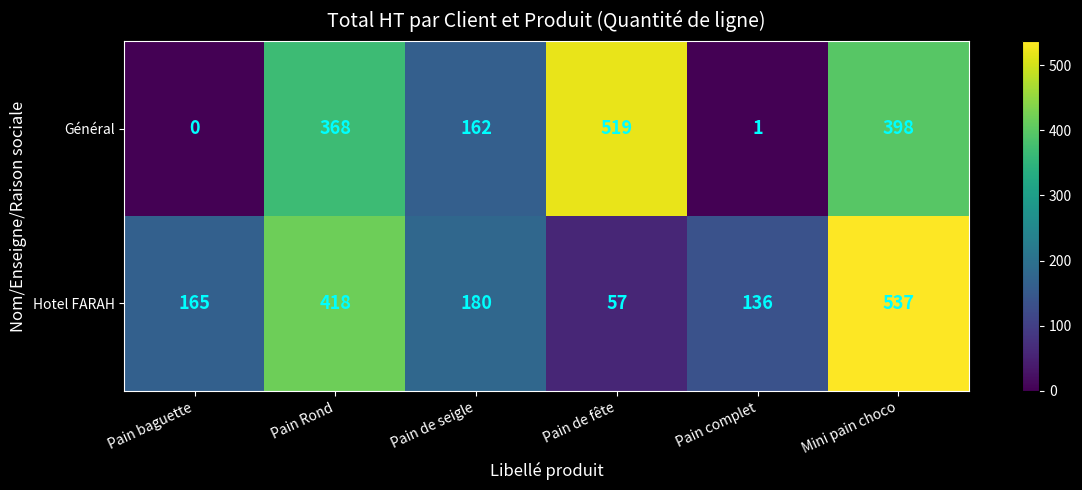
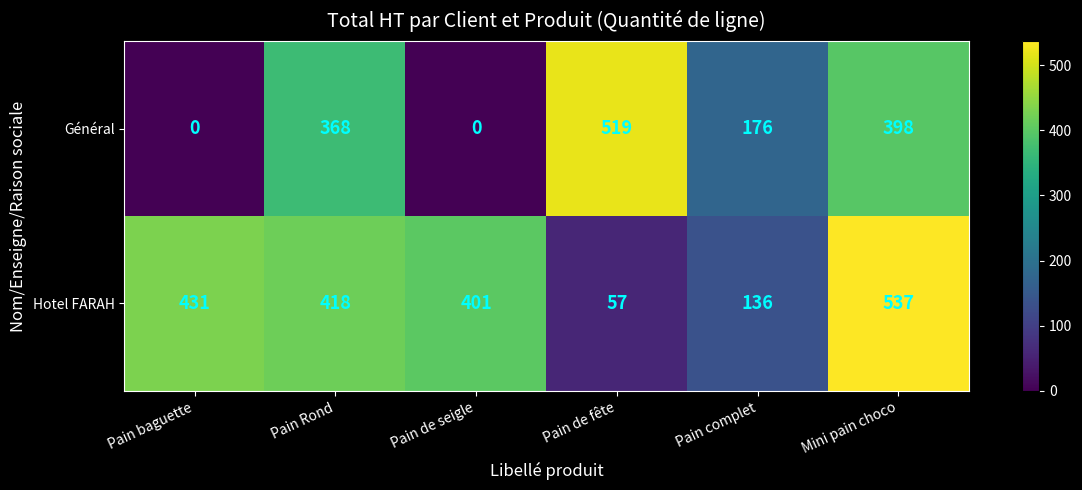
Général, Pain de seigle: 162 -> 0
Général, Pain complet: 1 -> 176
Hotel FARAH, Pain baguette: 165 -> 431
Hotel FARAH, Pain de seigle: 180 -> 401
